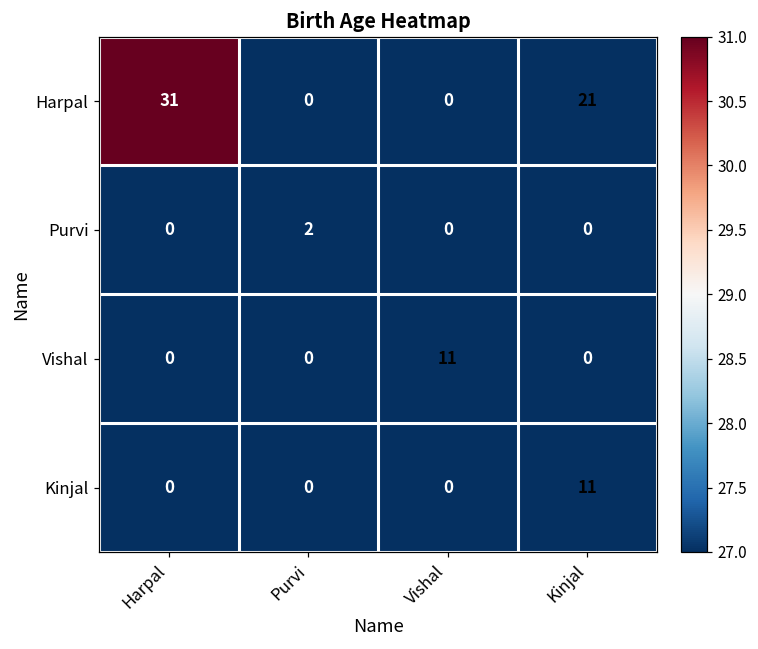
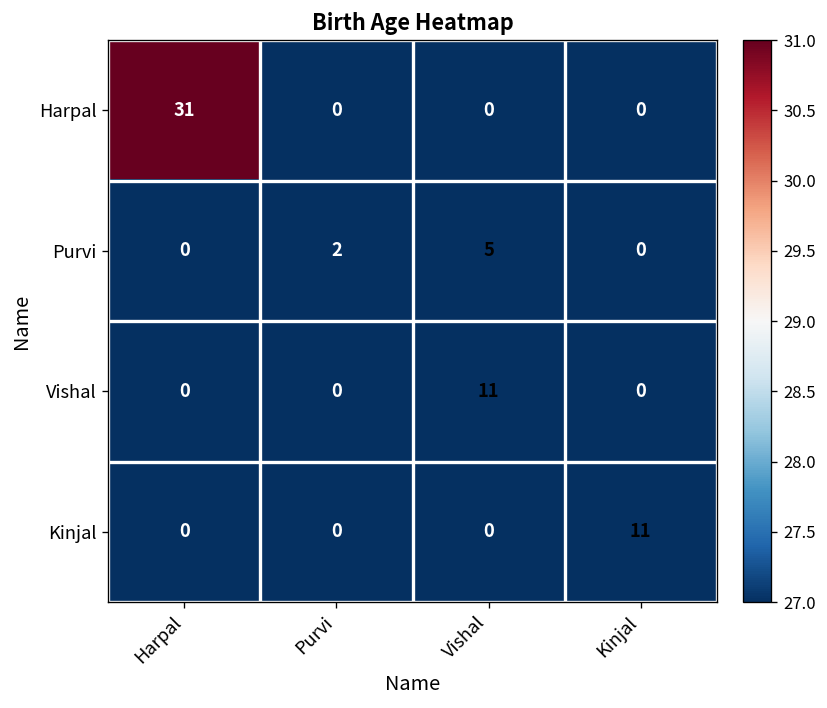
Harpal, Kinjal: 21 -> 0
Purvi, Vishal: 0 -> 5
